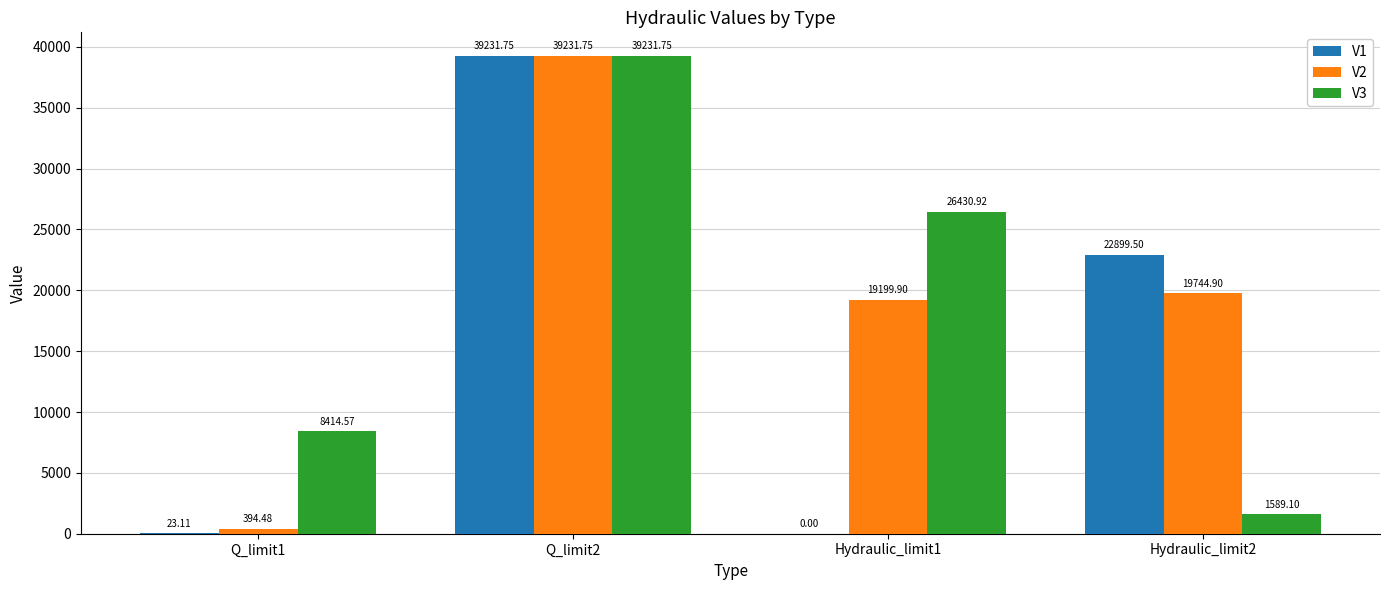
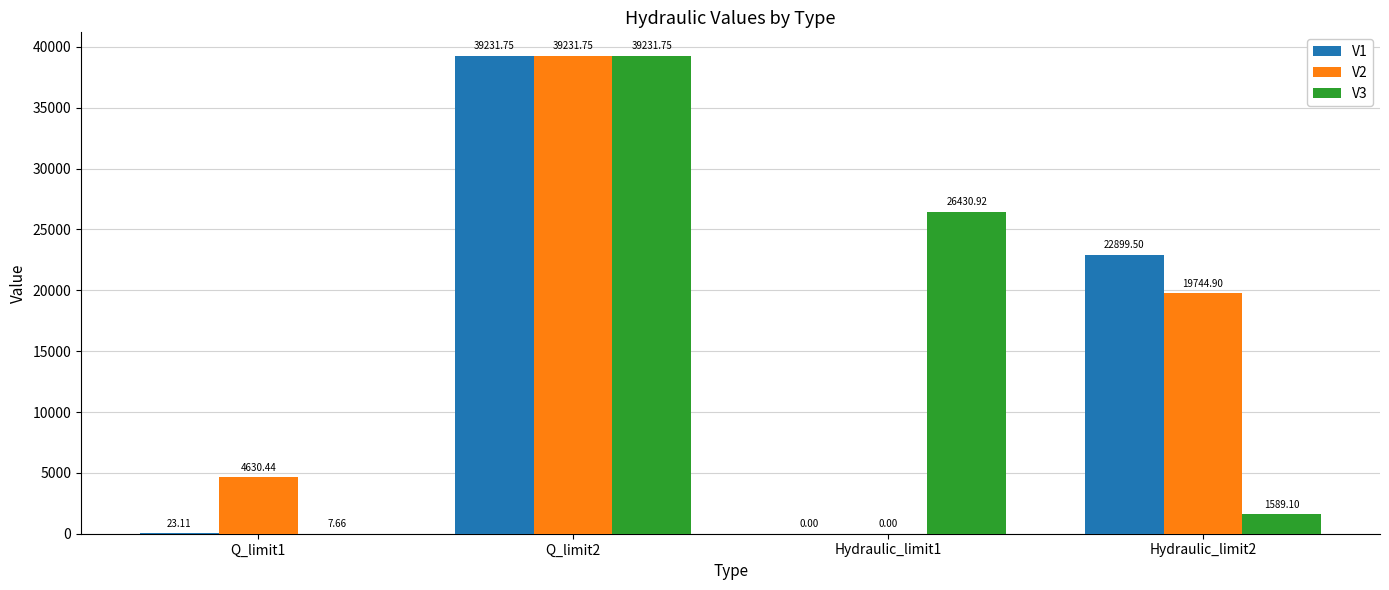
V2, Q_limit1: 394.48 -> 4630.44
V3, Q_limit1: 8414.57 -> 7.66
V2, Hydraulic_limit1: 19199.90 -> 0.00
